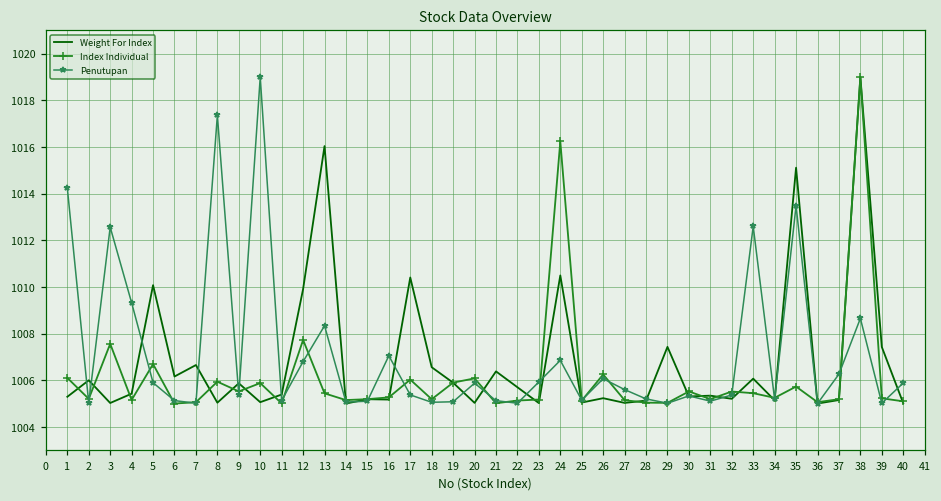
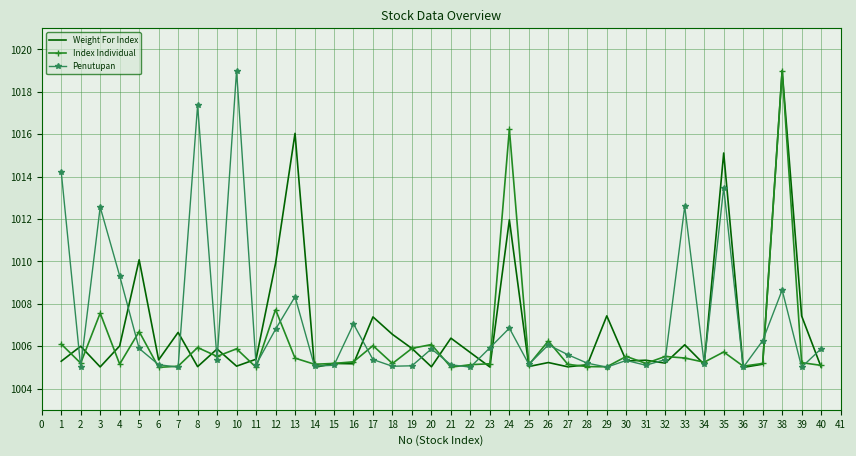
Weight For Index, 4: 1005.4 -> 1006.0
Weight For Index, 6: 1006.2 -> 1005.4
Weight For Index, 17: 1010.4 -> 1007.4
Weight For Index, 24: 1010.5 -> 1012.0
